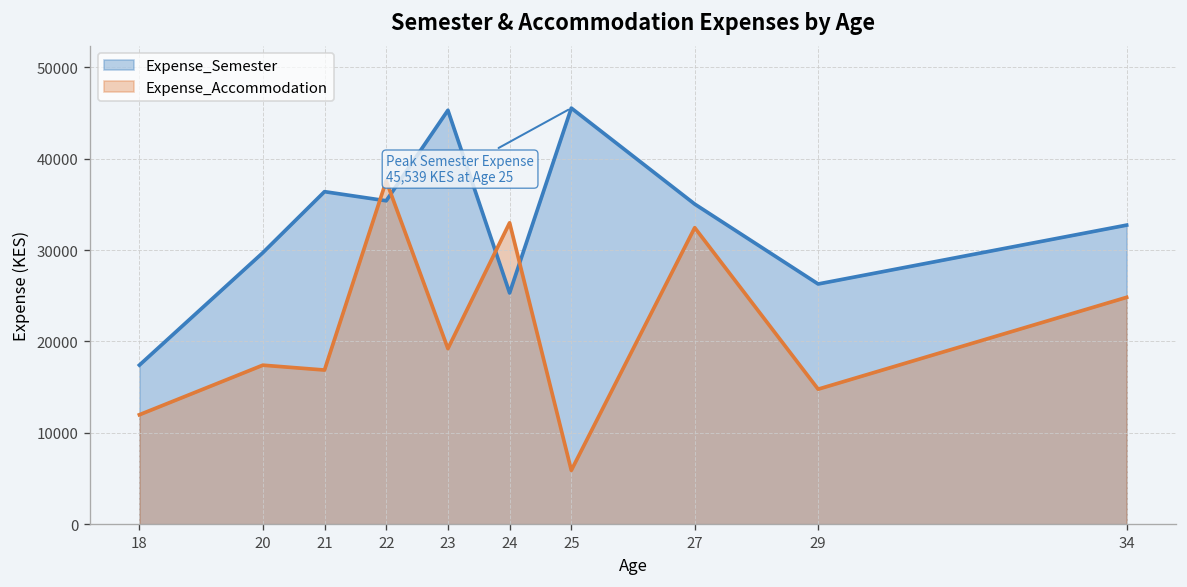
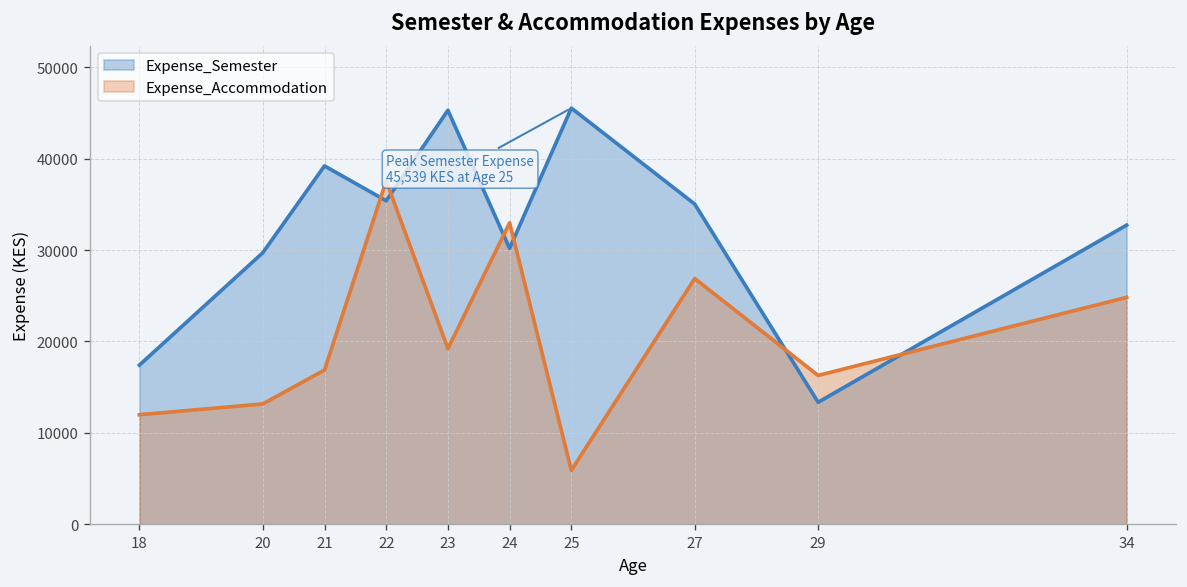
Expense_Accommodation, 20: 17000 -> 13000
Expense_Semester, 21: 36000 -> 39000
Expense_Semester, 24: 25000 -> 30000
Expense_Accommodation, 27: 32000 -> 27000
Expense_Semester, 29: 26000 -> 13000
Expense_Accommodation, 29: 15000 -> 16000
